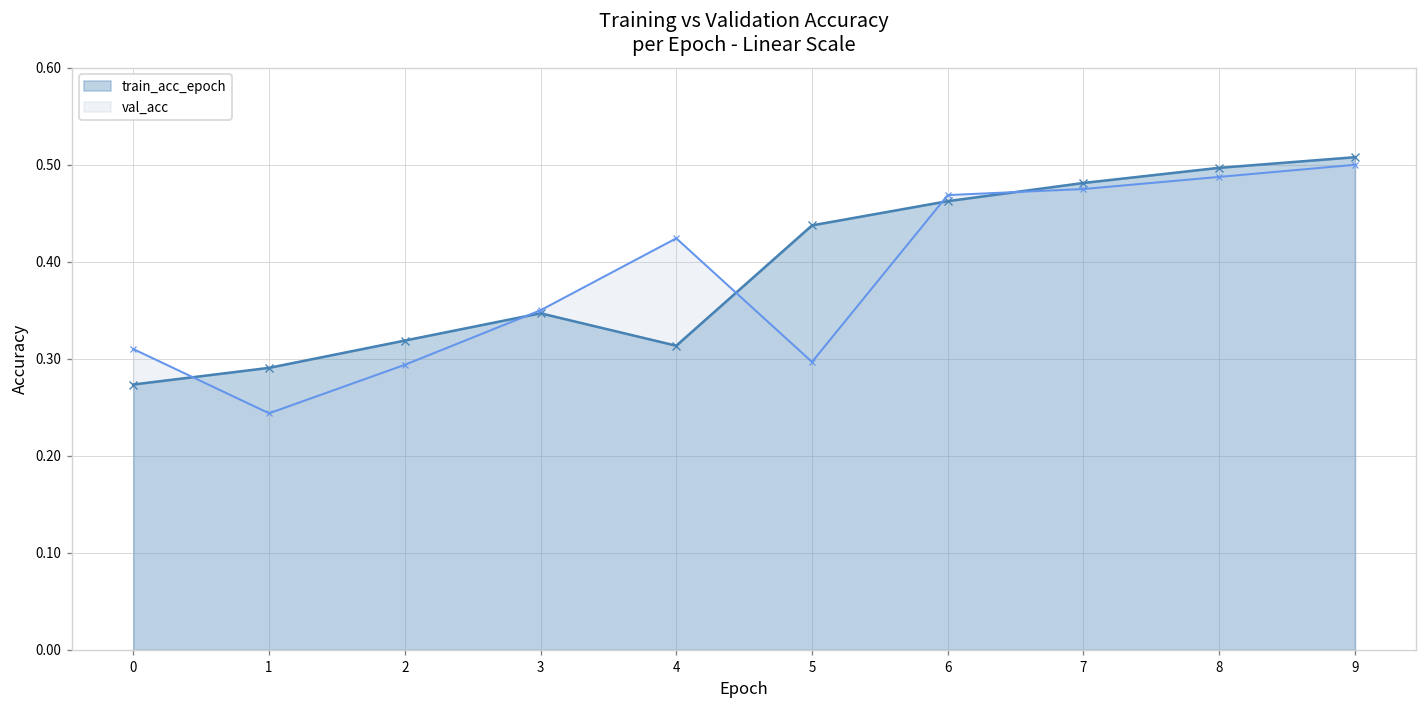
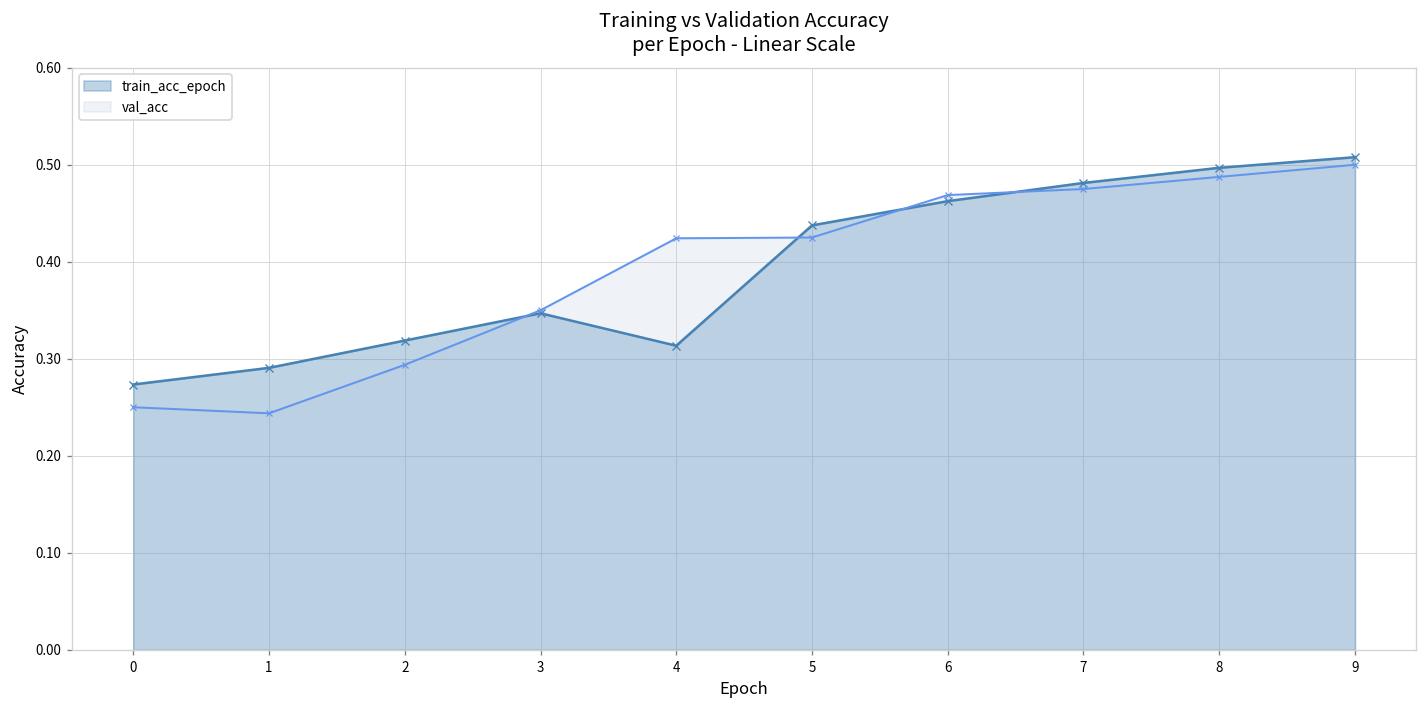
val_acc, 0: 0.31 -> 0.25
val_acc, 5: 0.30 -> 0.43
